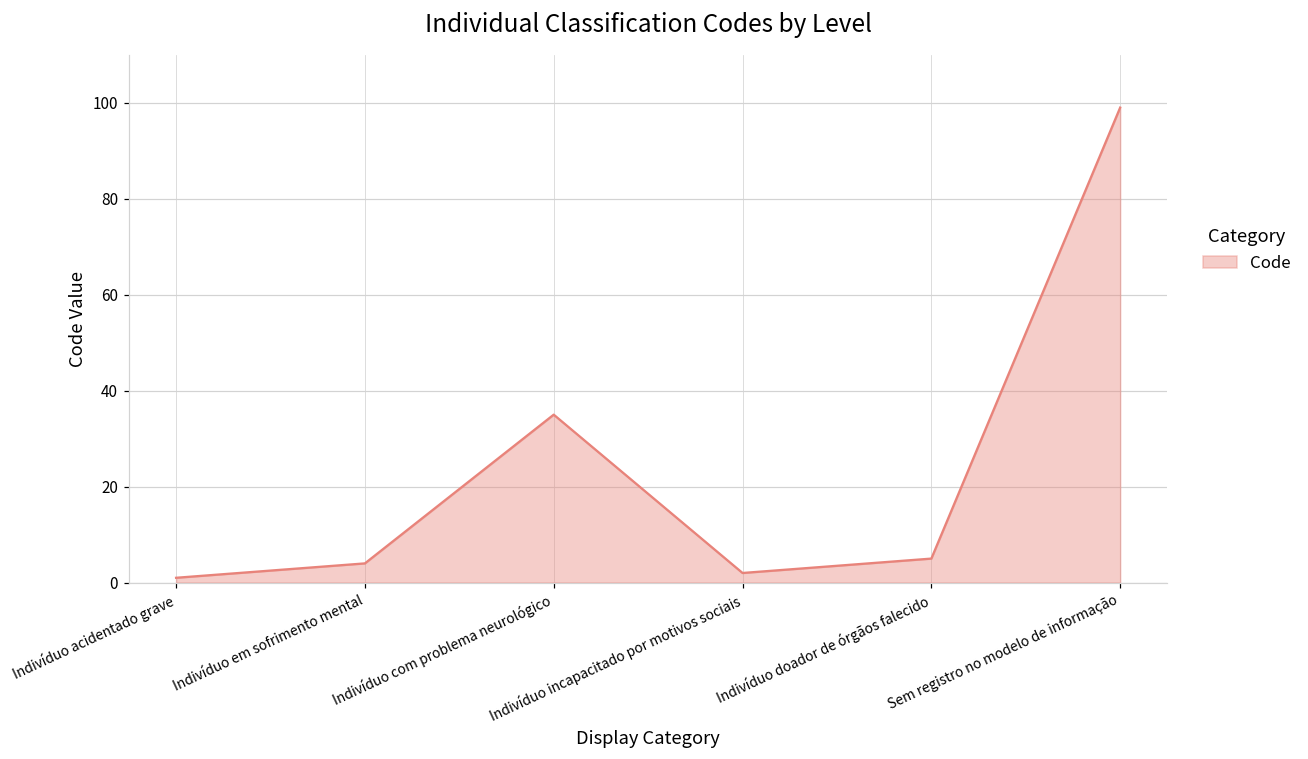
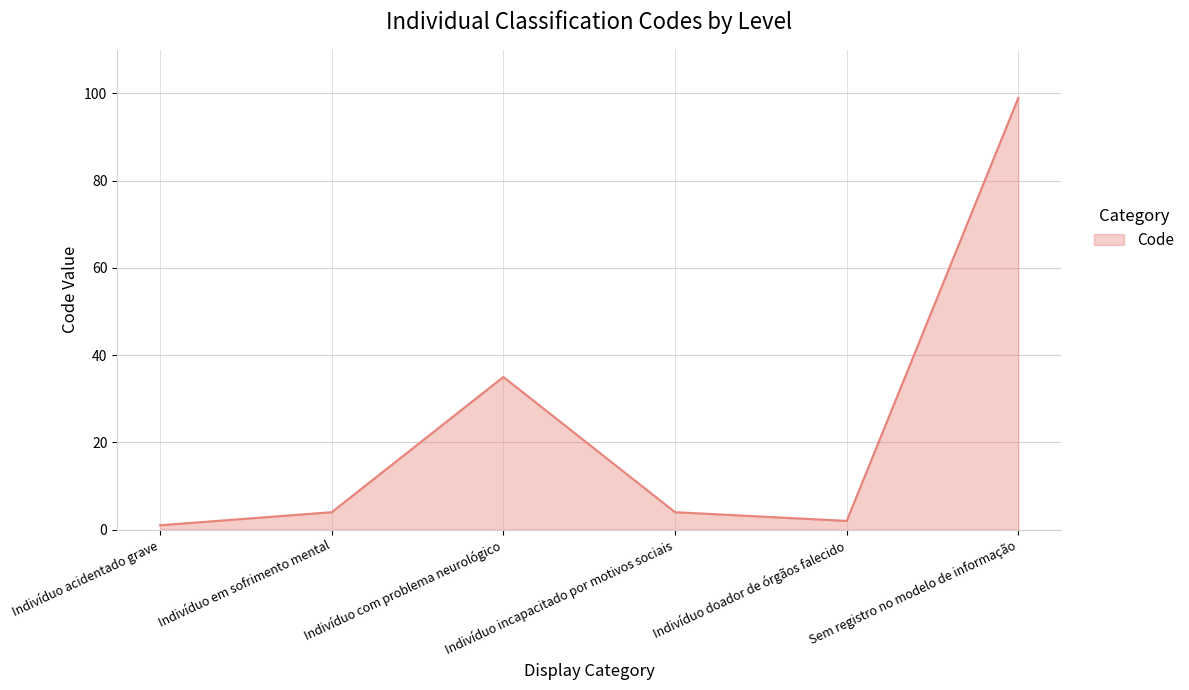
Indivíduo incapacitado por motivos sociais: 2 -> 4
Indivíduo doador de órgãos falecido: 5 -> 2
